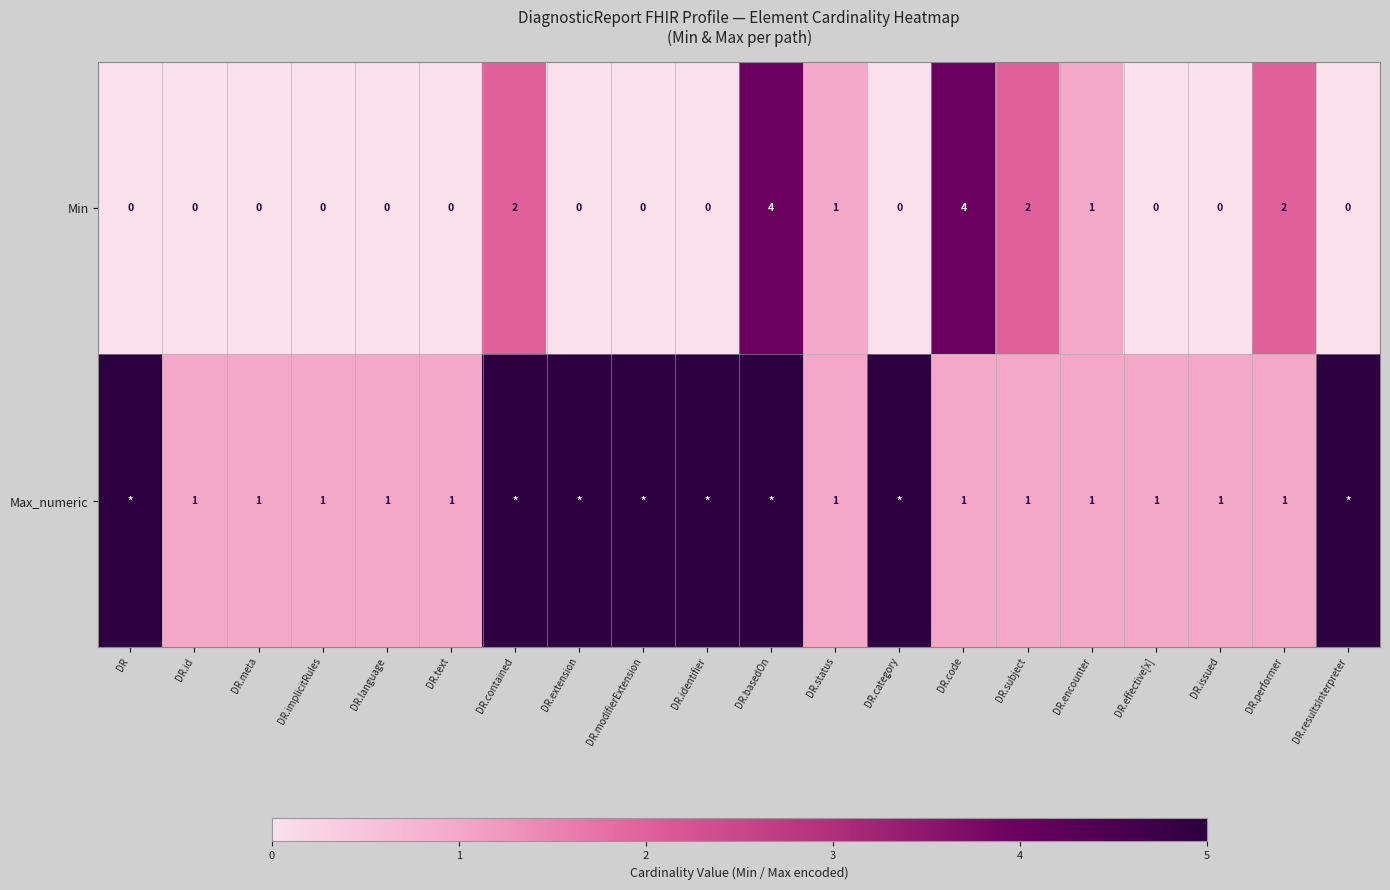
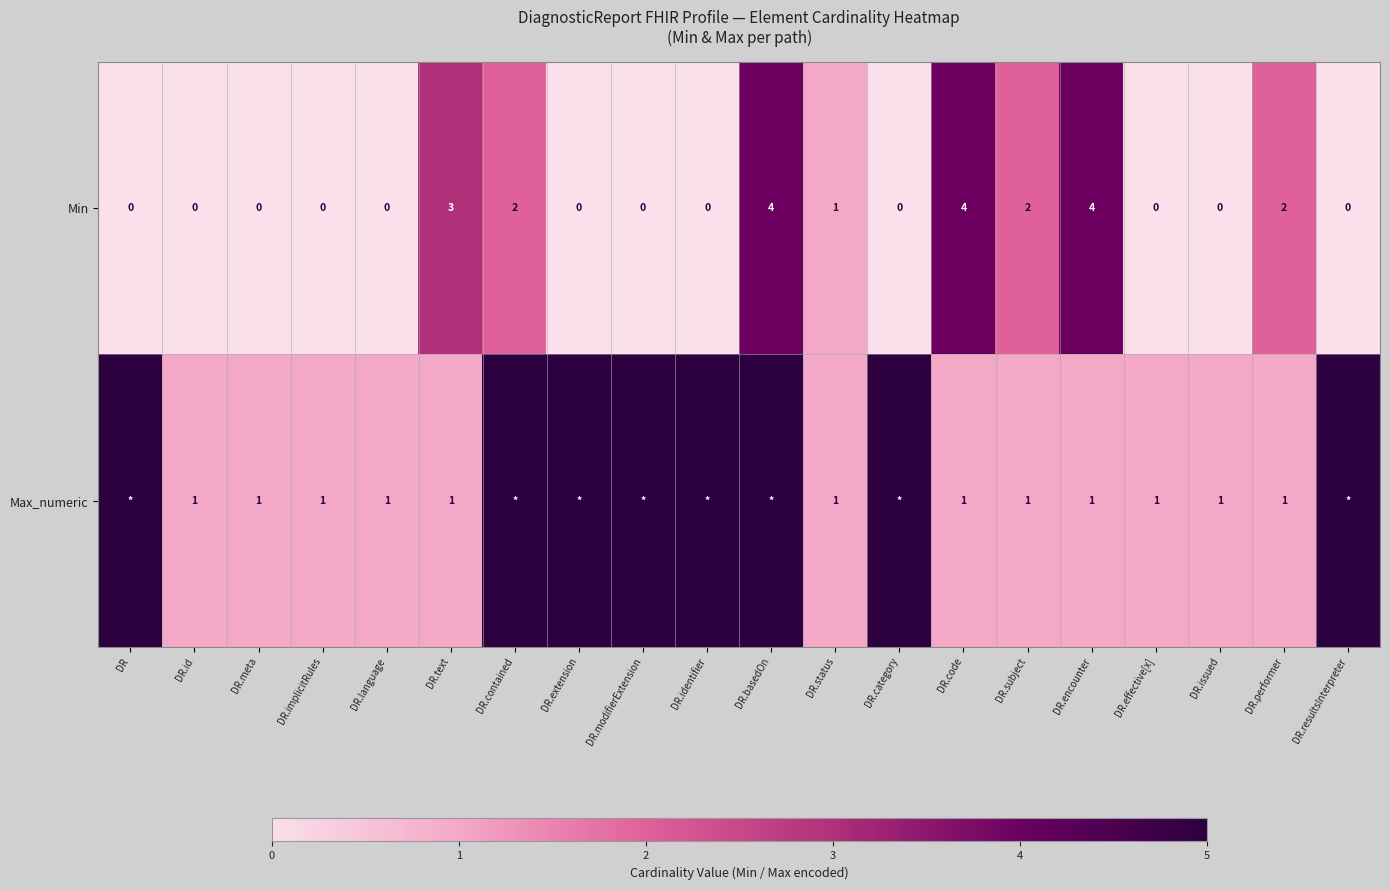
Min, DR.text: 0 -> 3
Min, DR.encounter: 1 -> 4
